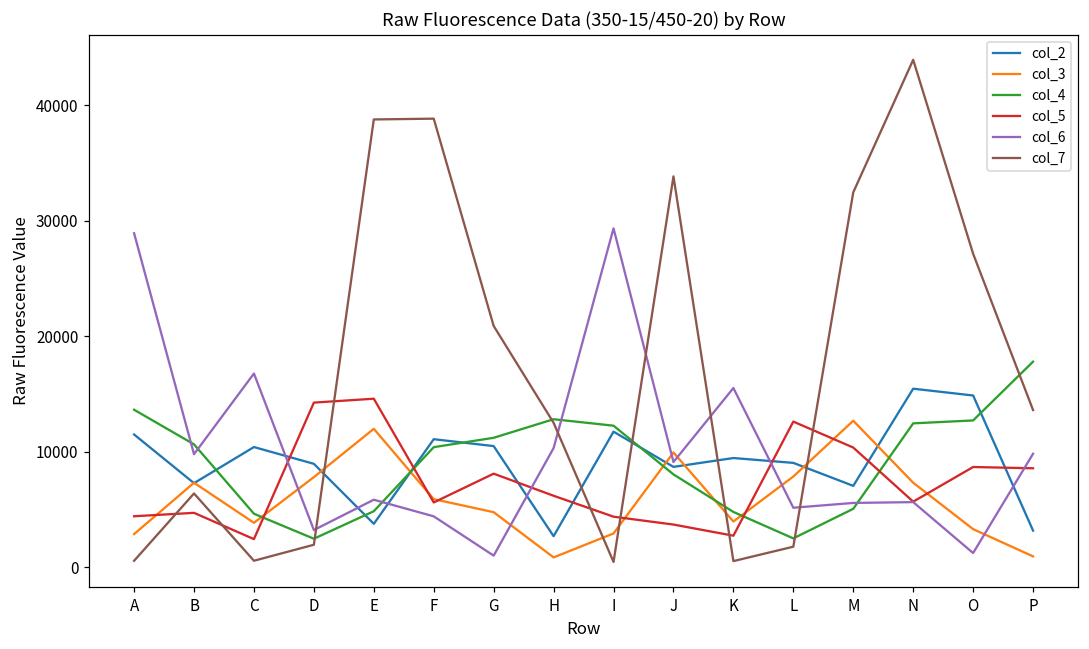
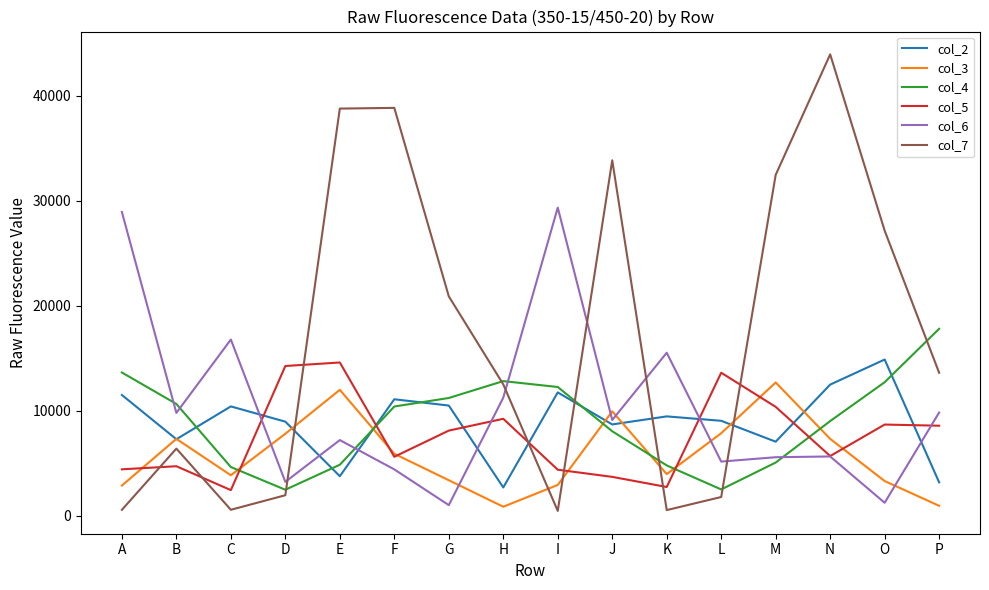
col_6, E: 5800 -> 7200
col_3, G: 4800 -> 3400
col_5, H: 6200 -> 9200
col_6, H: 10300 -> 11200
col_5, L: 12600 -> 13600
col_2, N: 15400 -> 12500
col_4, N: 12400 -> 9000
